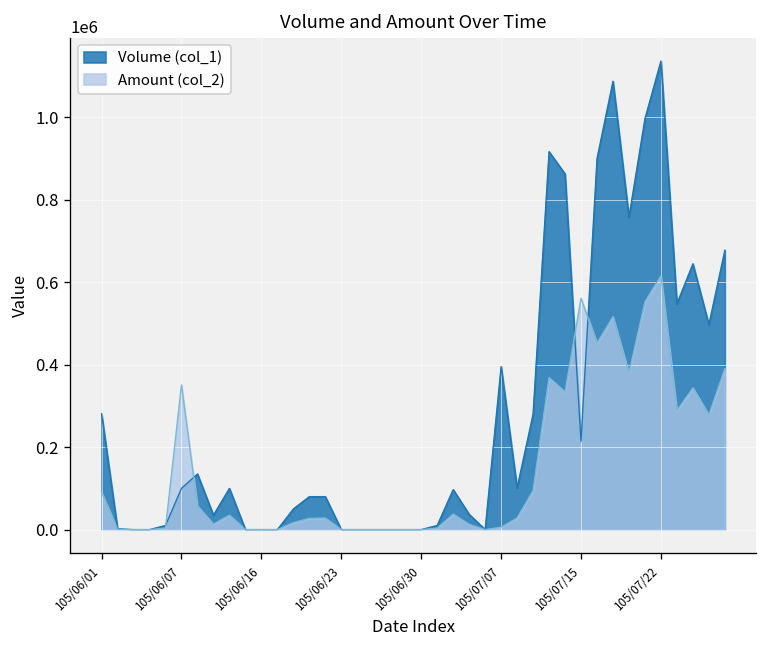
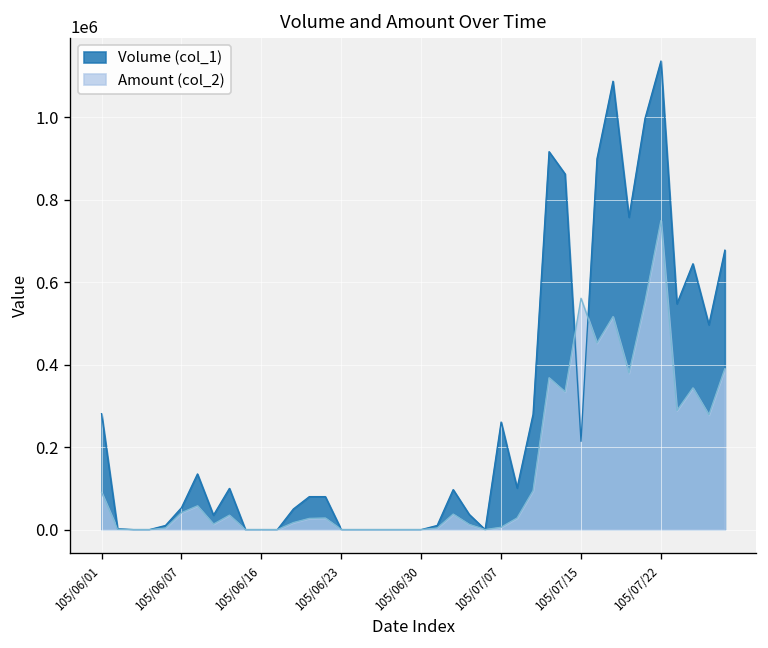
Volume (col_1), 105/06/07: 100000 -> 50000
Amount (col_2), 105/06/07: 350000 -> 40000
Volume (col_1), 105/07/07: 400000 -> 260000
Amount (col_2), 105/07/22: 620000 -> 750000
